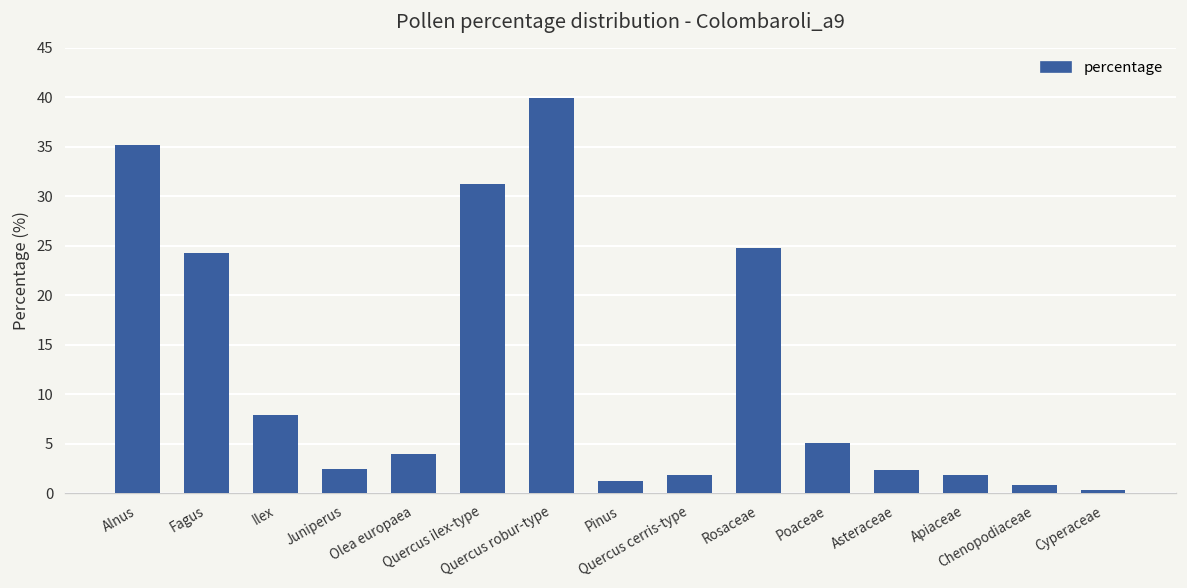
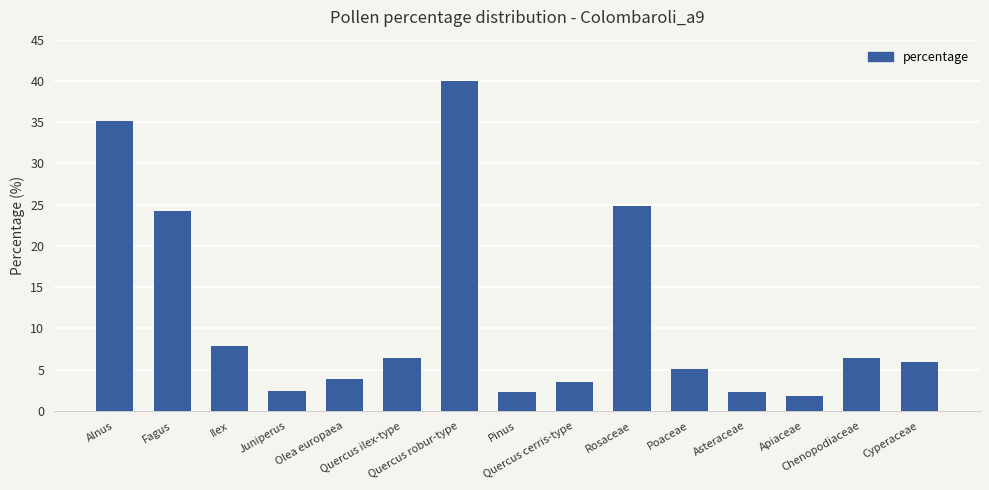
Quercus ilex-type: 31 -> 6
Pinus: 1 -> 2
Quercus cerris-type: 2 -> 4
Chenopodiaceae: 1 -> 6
Cyperaceae: 0 -> 6
